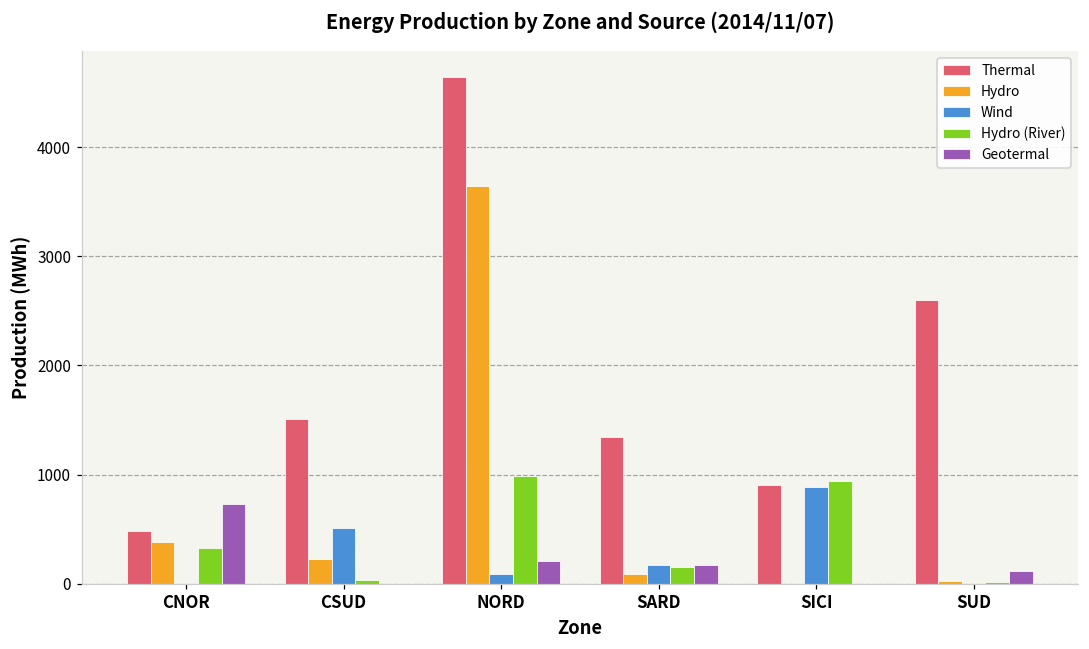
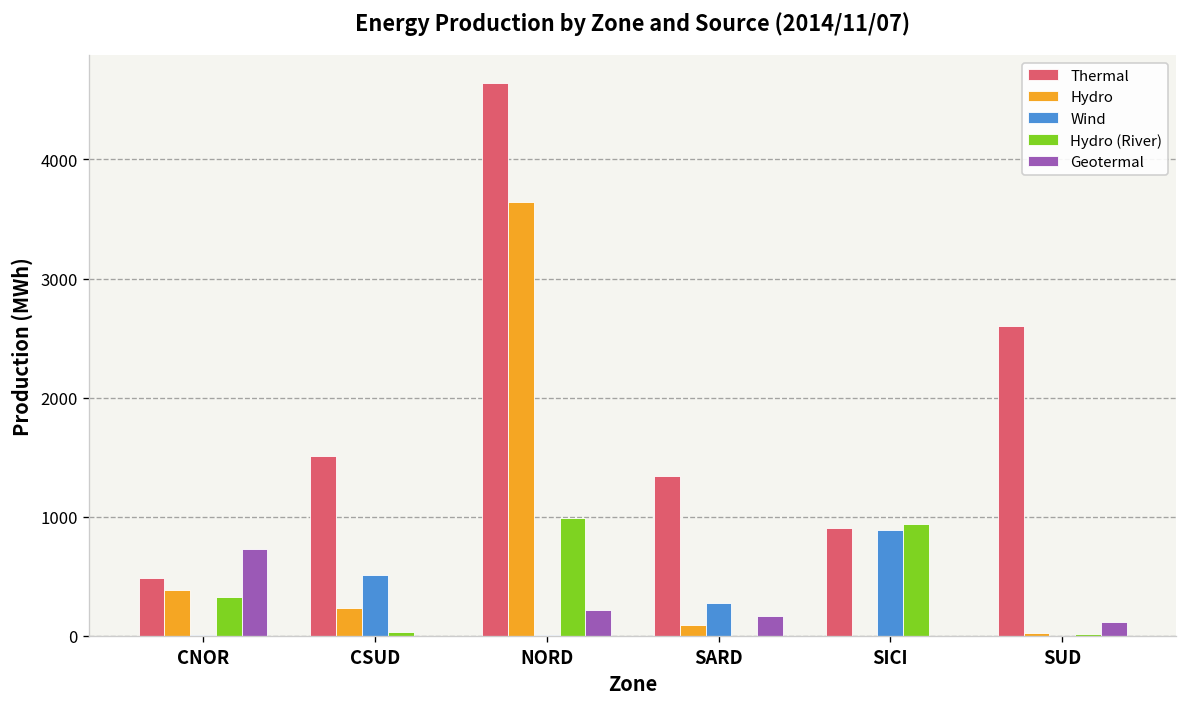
Wind, NORD: 100 -> 0
Wind, SARD: 200 -> 300
Hydro (River), SARD: 200 -> 0
